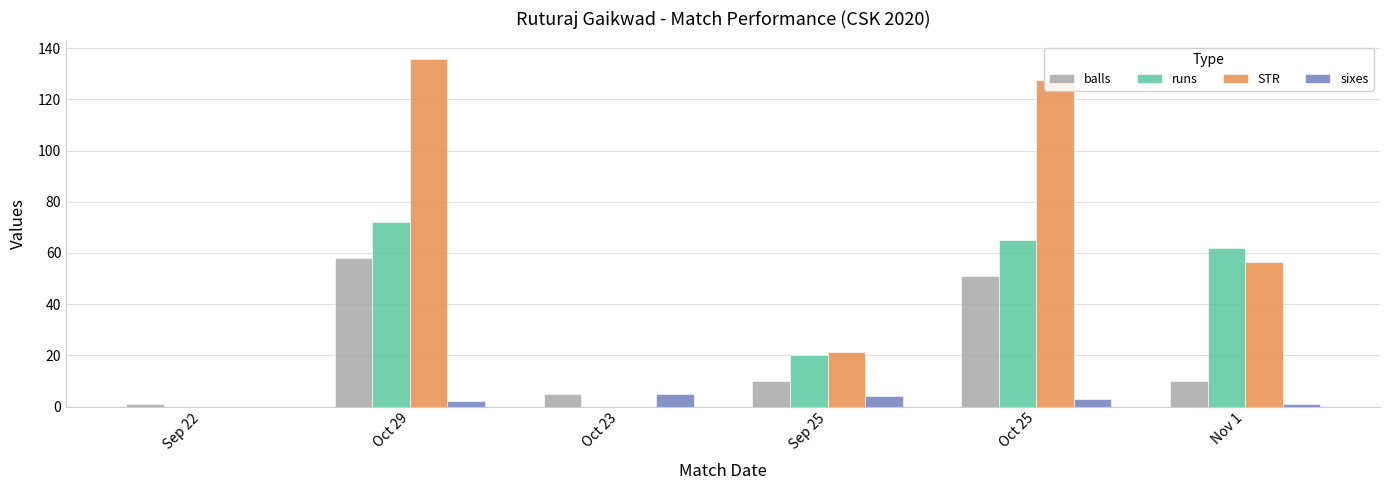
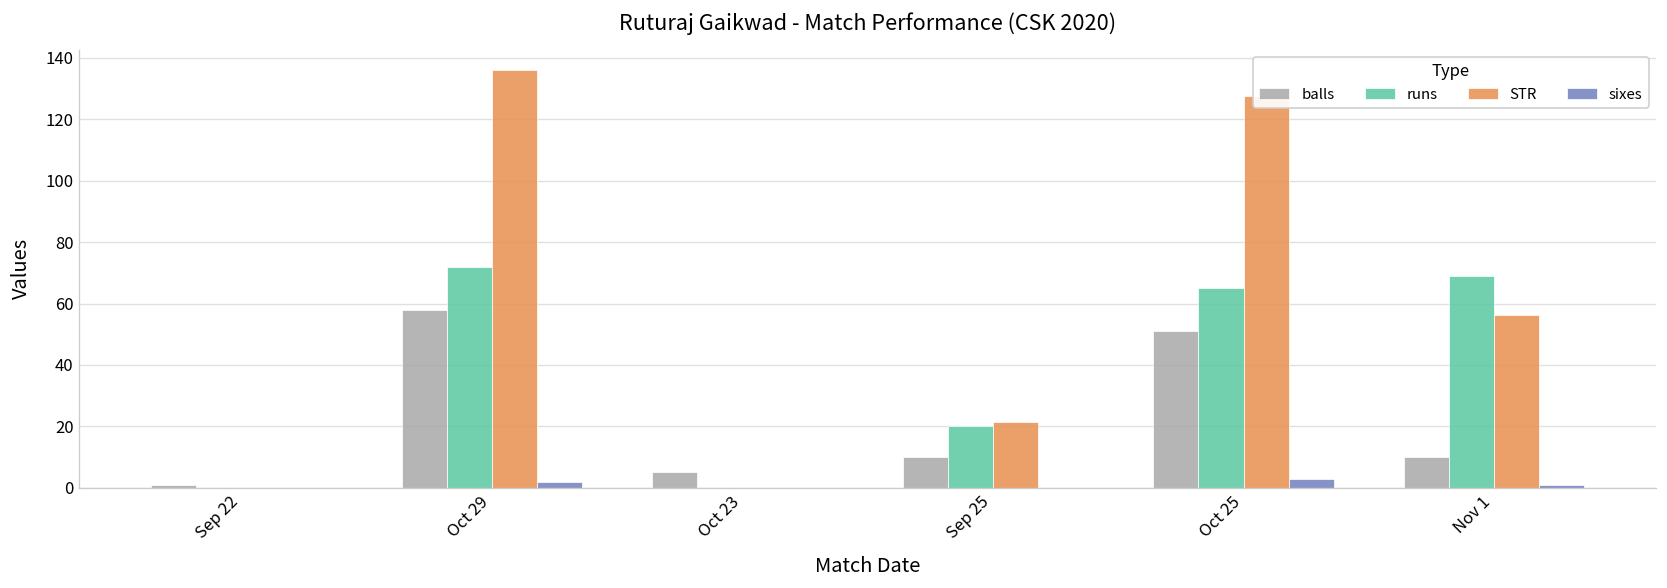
sixes, Oct 23: 5 -> 0
sixes, Sep 25: 4 -> 0
runs, Nov 1: 62 -> 69
